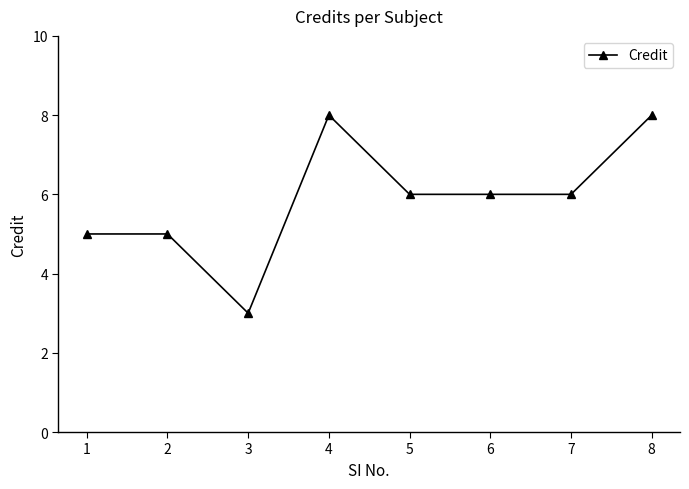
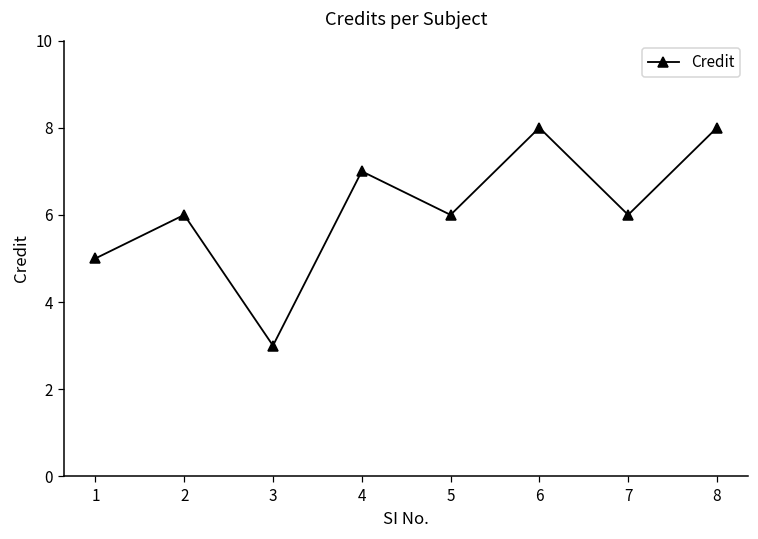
2: 5 -> 6
4: 8 -> 7
6: 6 -> 8
